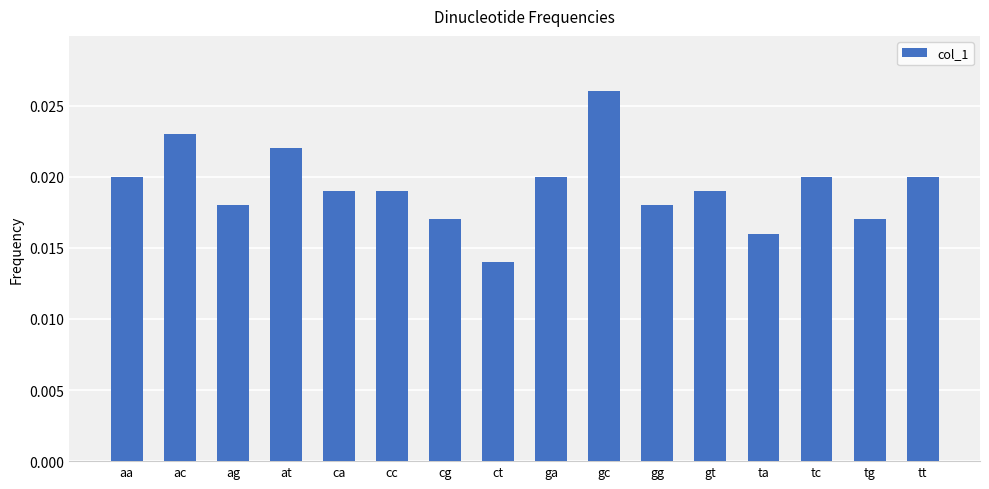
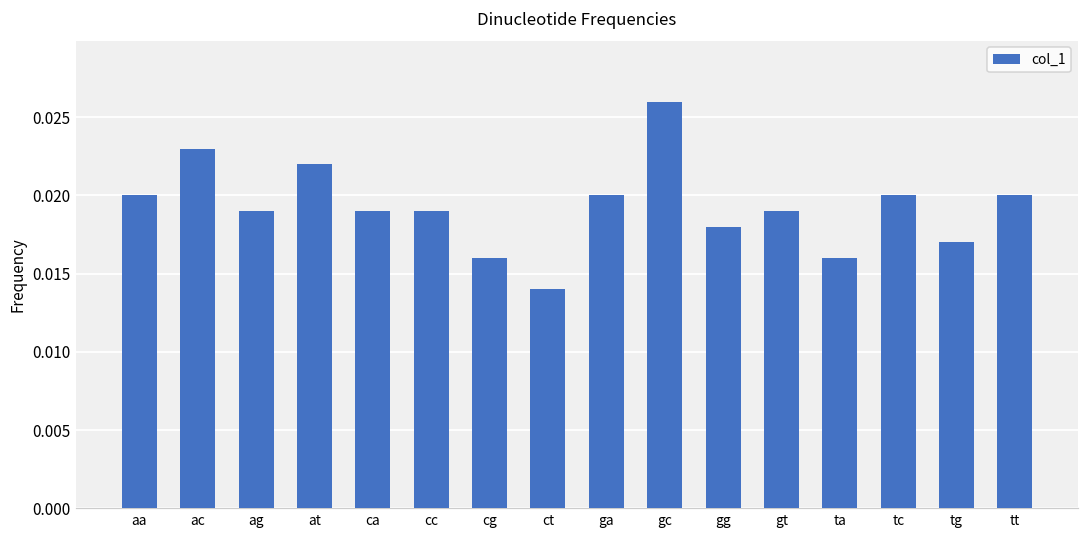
ag: 0.018 -> 0.019
cg: 0.017 -> 0.016
